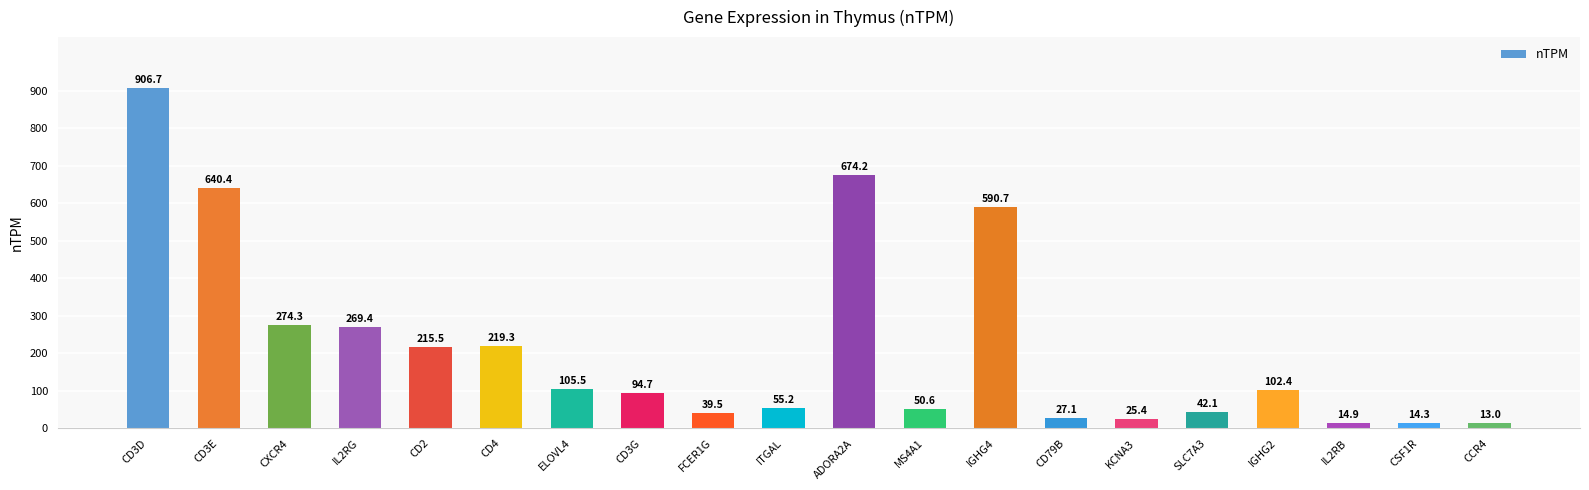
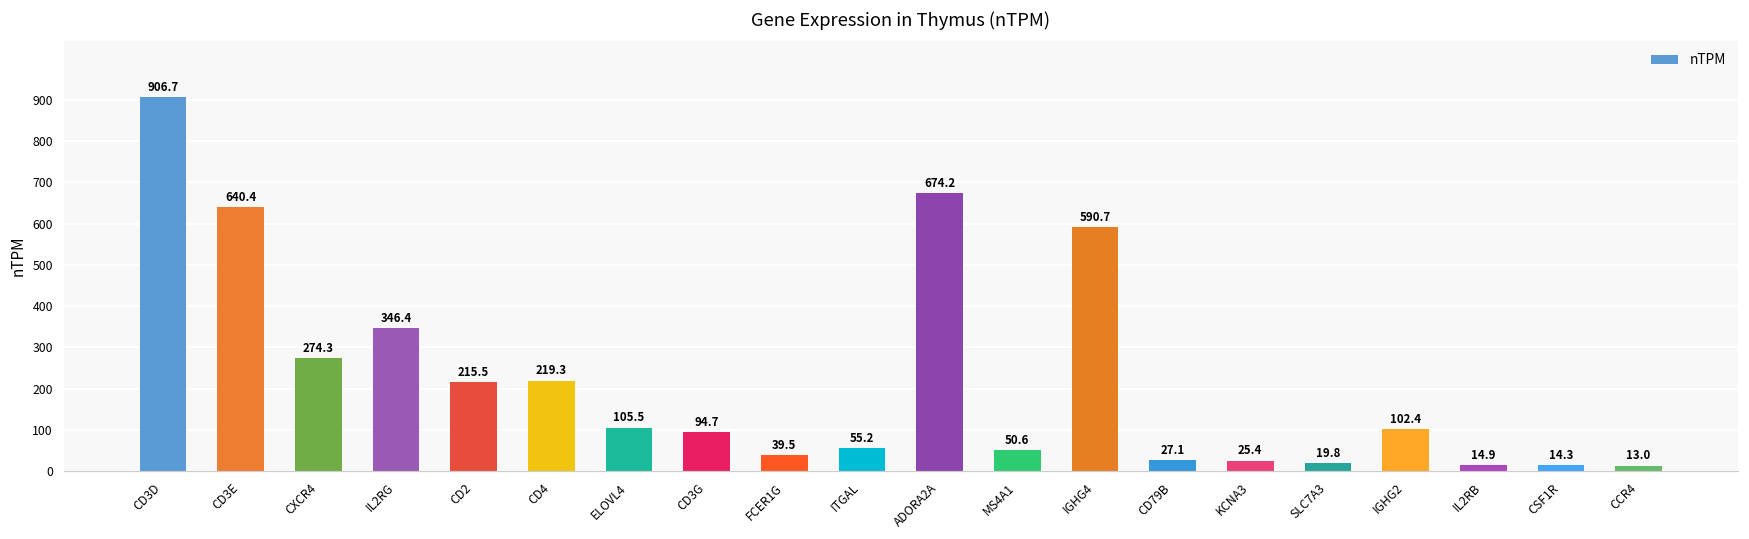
IL2RG: 269.4 -> 346.4
SLC7A3: 42.1 -> 19.8
